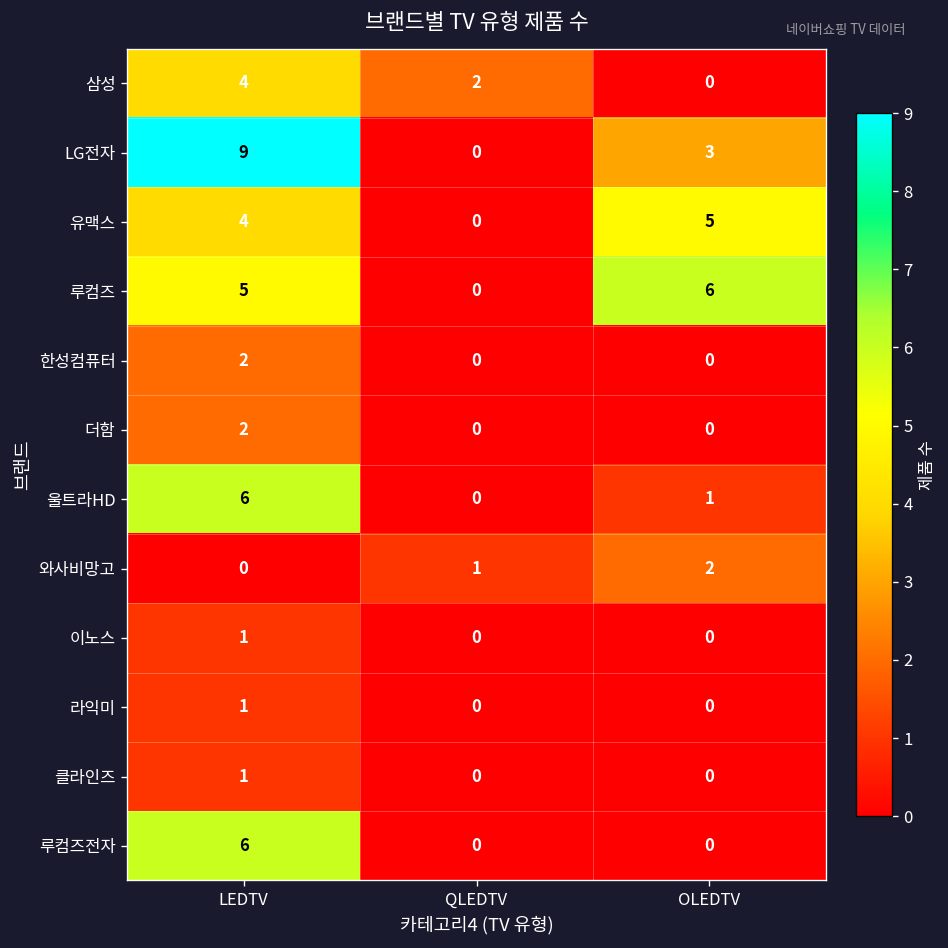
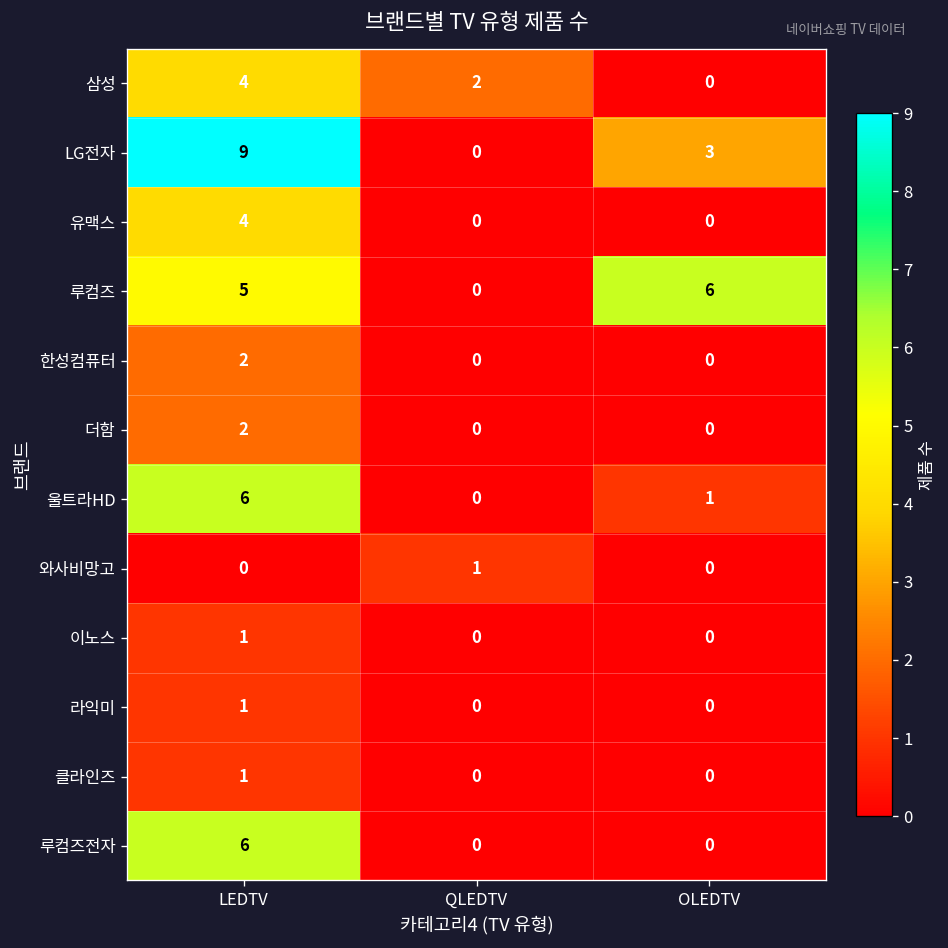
유맥스, OLEDTV: 5 -> 0
와사비망고, OLEDTV: 2 -> 0
